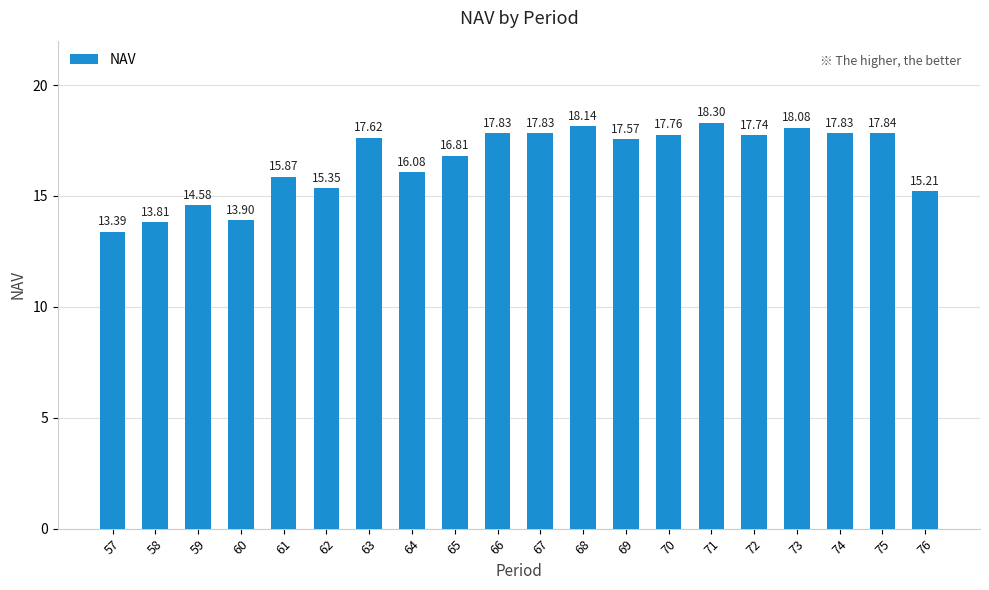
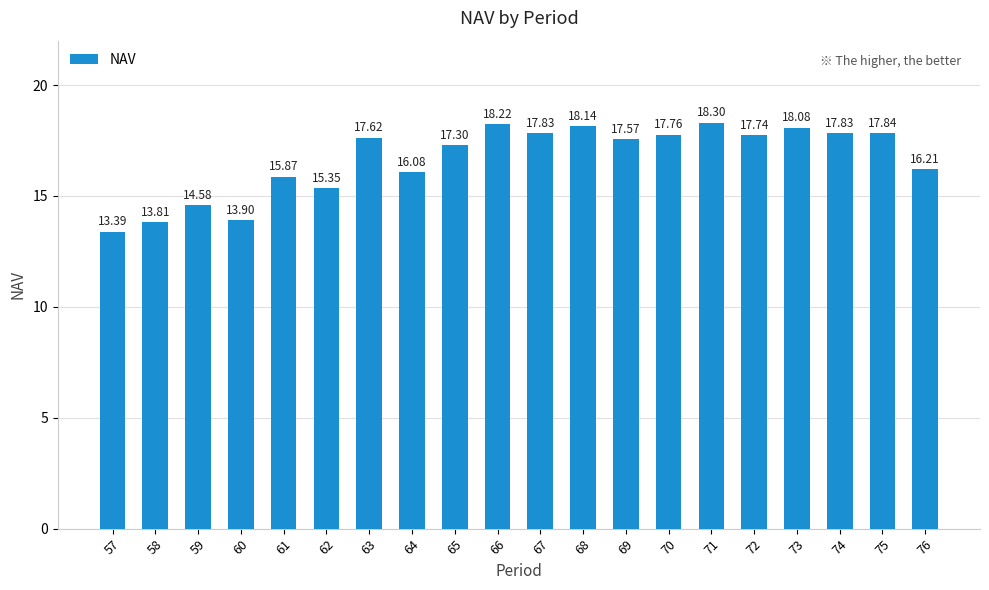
65: 16.81 -> 17.30
66: 17.83 -> 18.22
76: 15.21 -> 16.21
